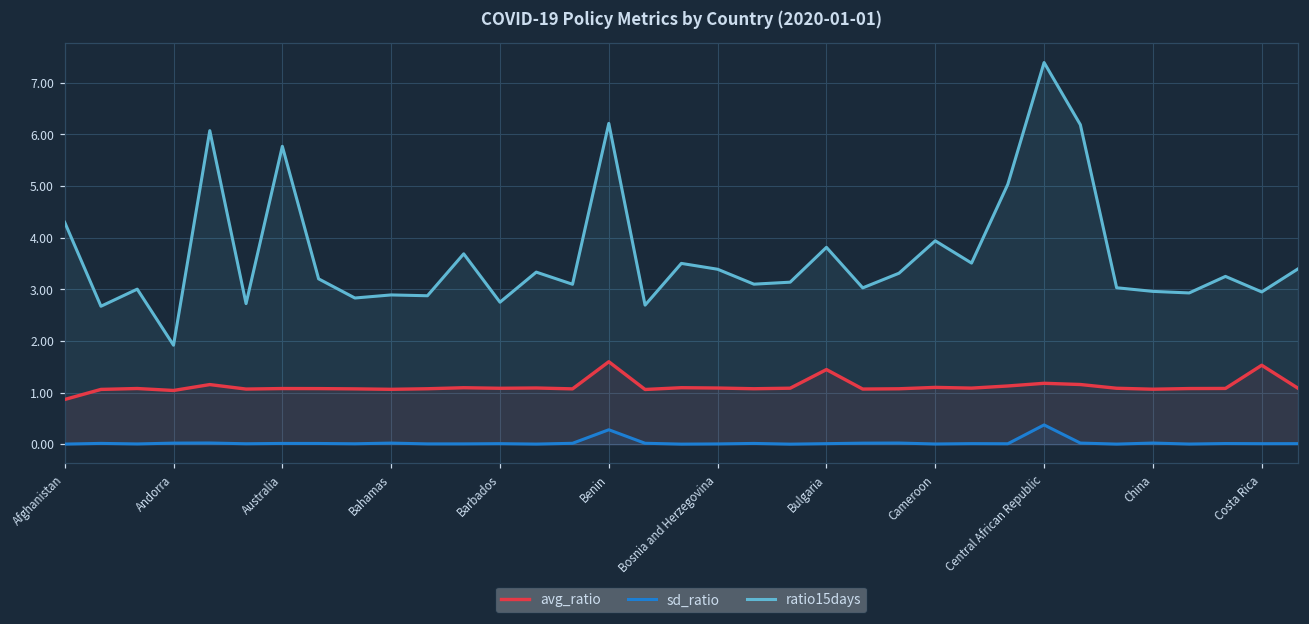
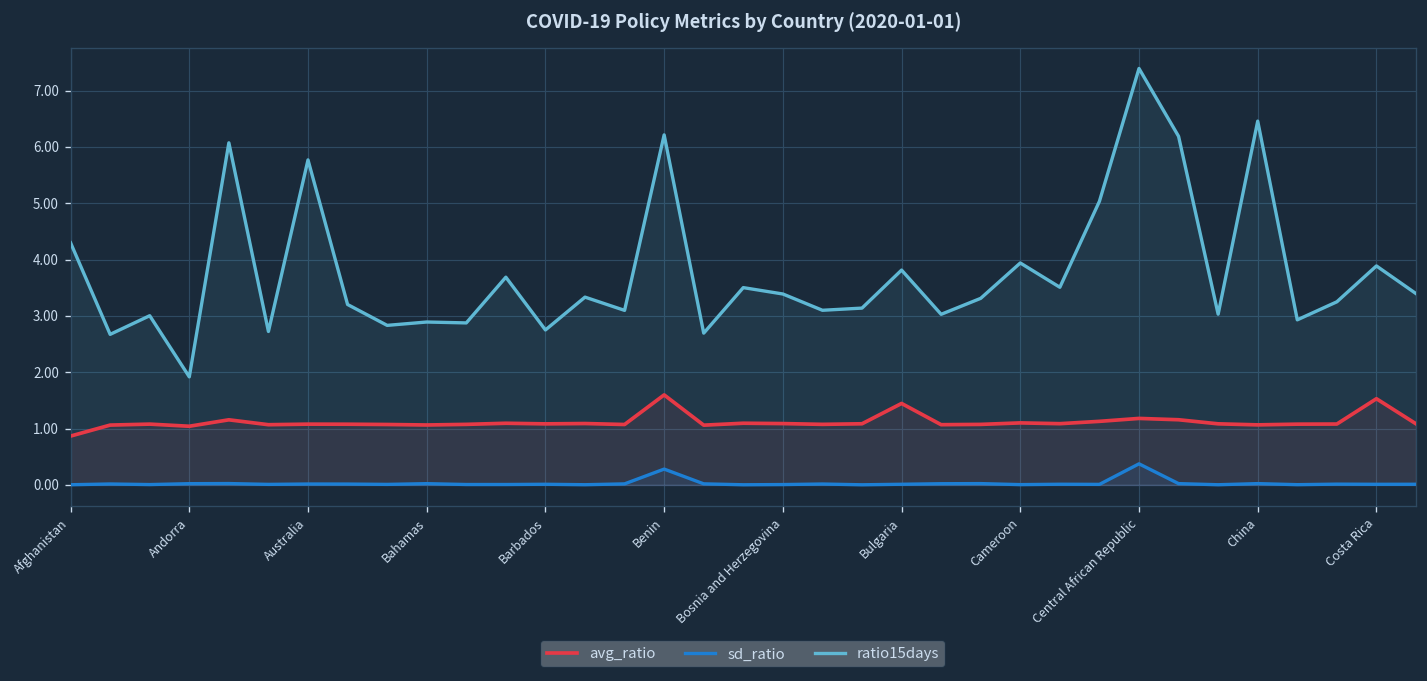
ratio15days, China: 3.0 -> 6.5
ratio15days, Costa Rica: 2.9 -> 3.9
